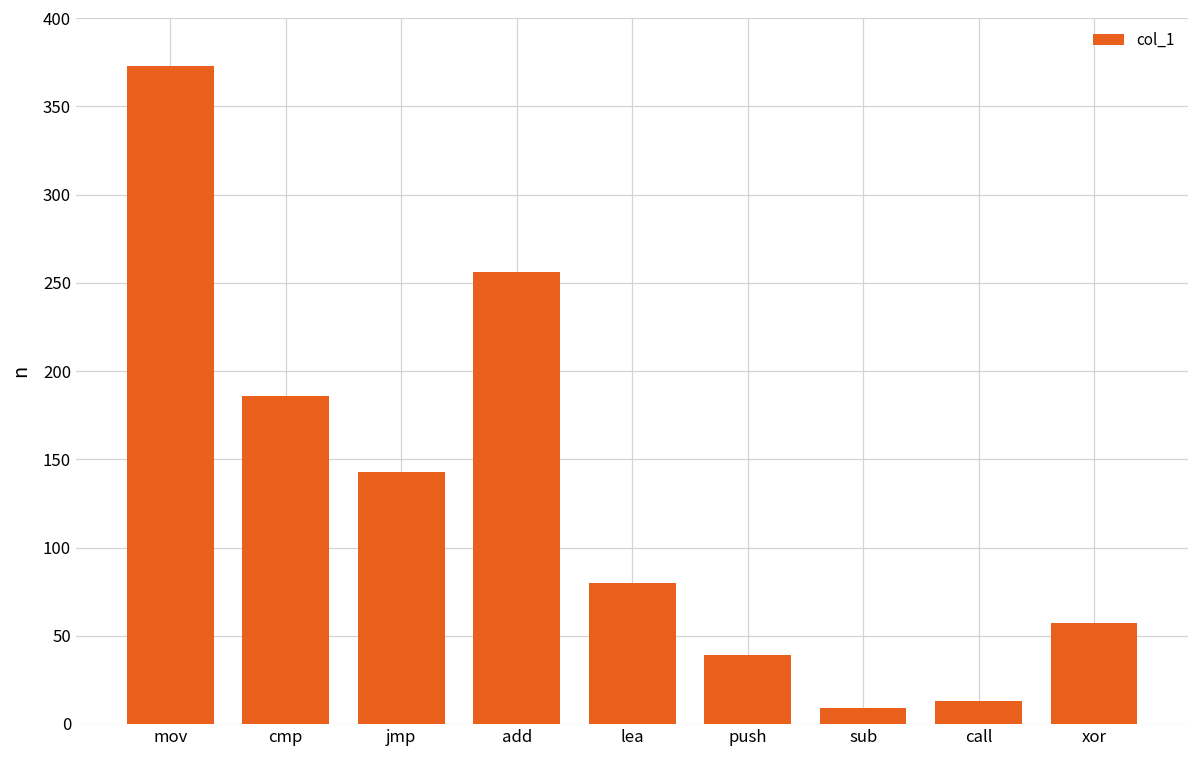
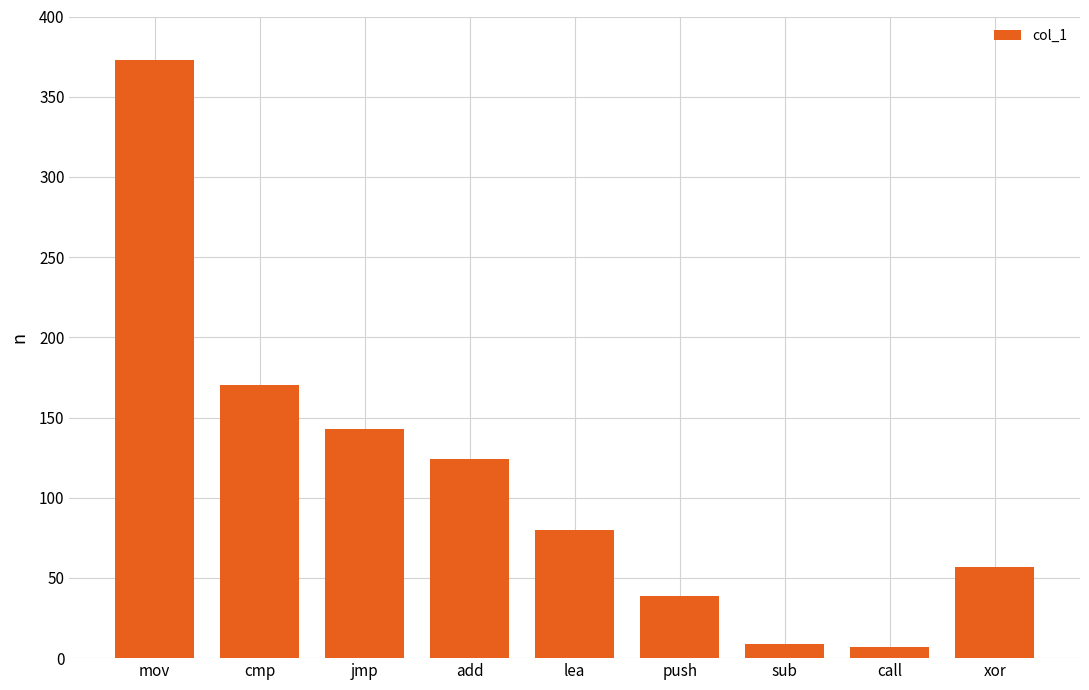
cmp: 186 -> 170
add: 256 -> 124
call: 13 -> 7
